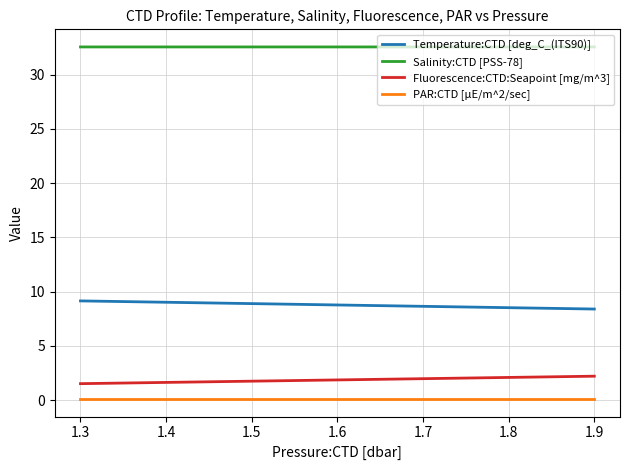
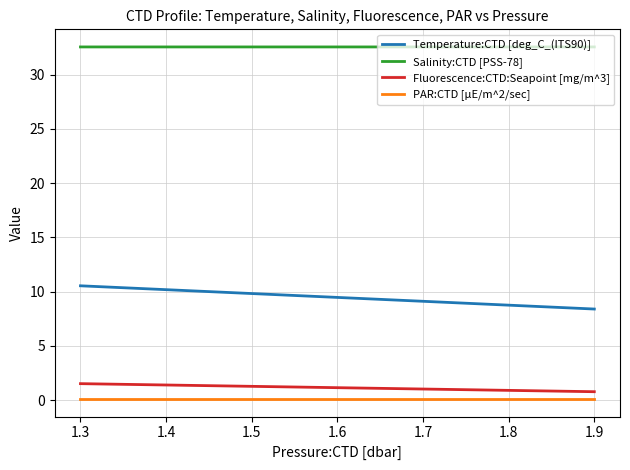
Temperature:CTD [deg_C_(ITS90)], 1.3: 9.1 -> 10.5
Fluorescence:CTD:Seapoint [mg/m^3], 1.9: 2.2 -> 0.8
